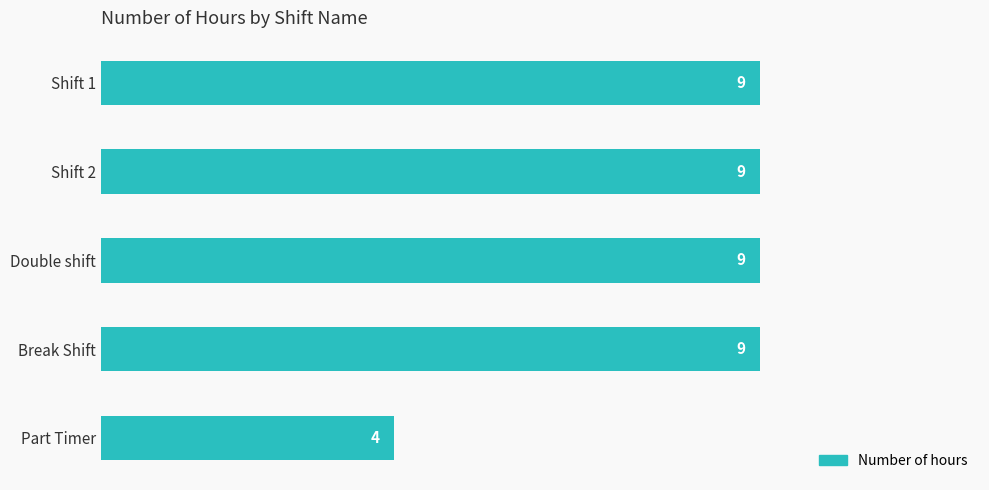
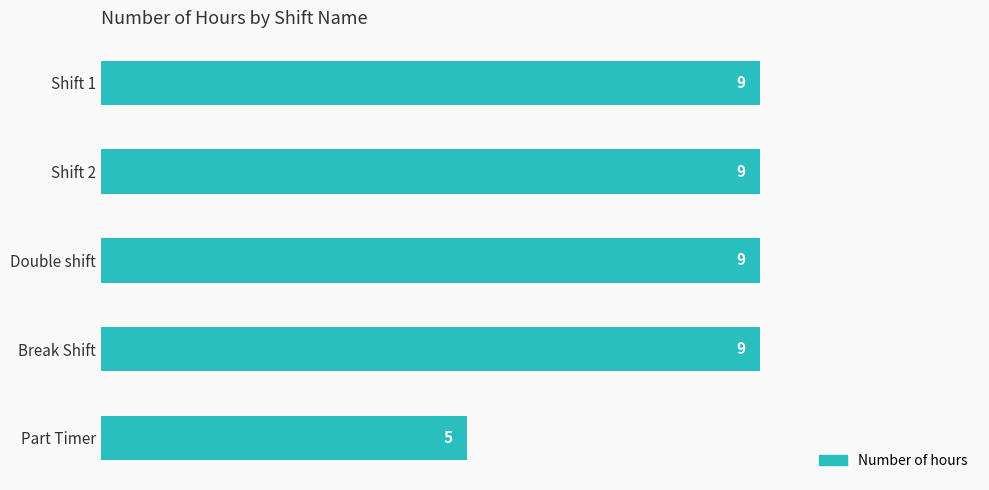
Part Timer: 4 -> 5
